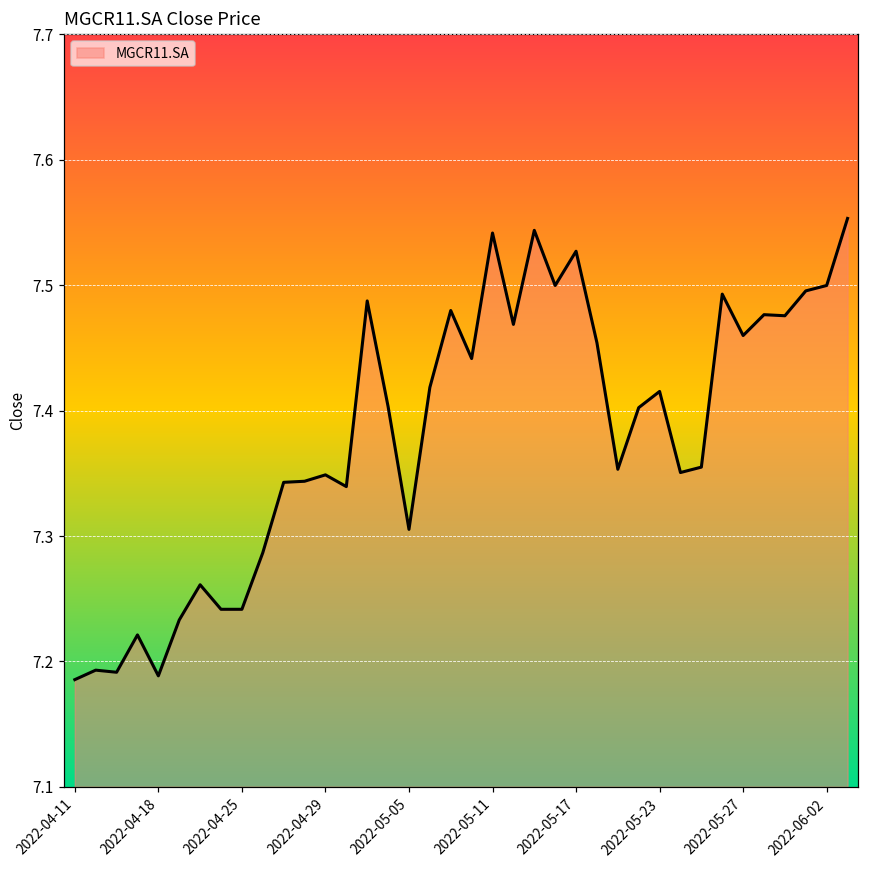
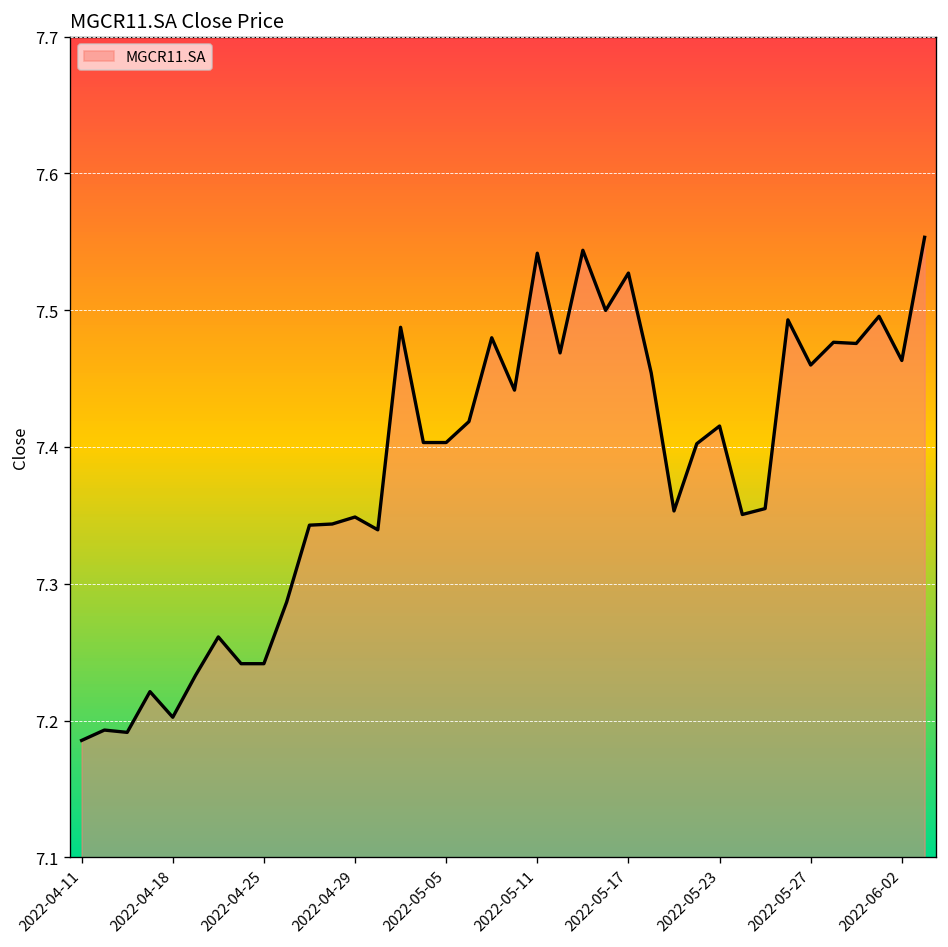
2022-04-18: 7.188 -> 7.202
2022-05-05: 7.305 -> 7.403
2022-06-02: 7.500 -> 7.463
